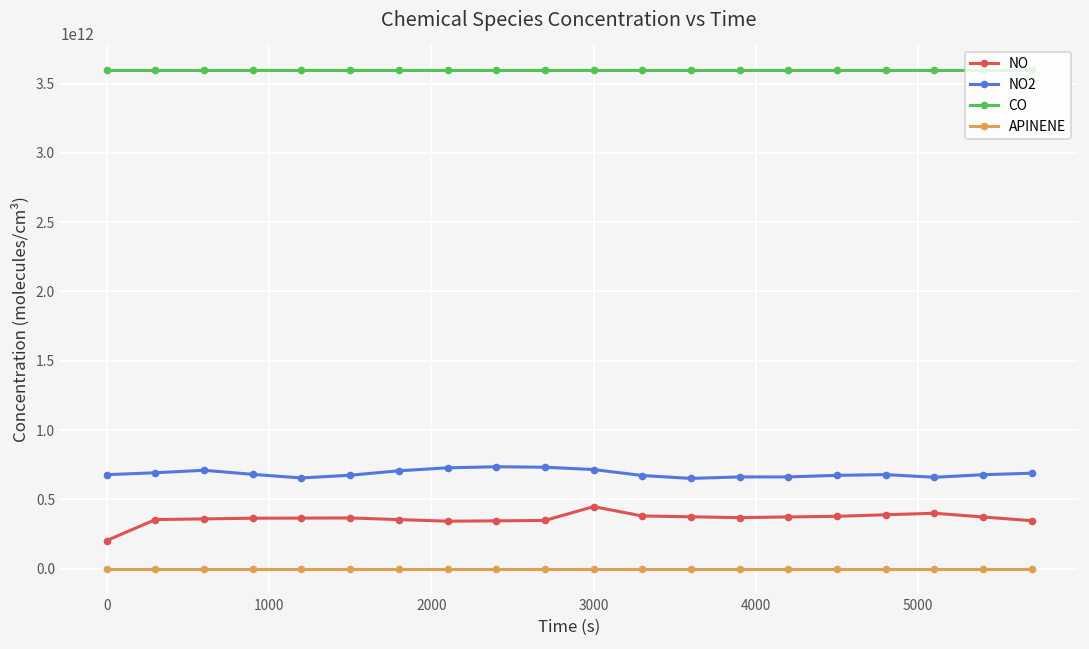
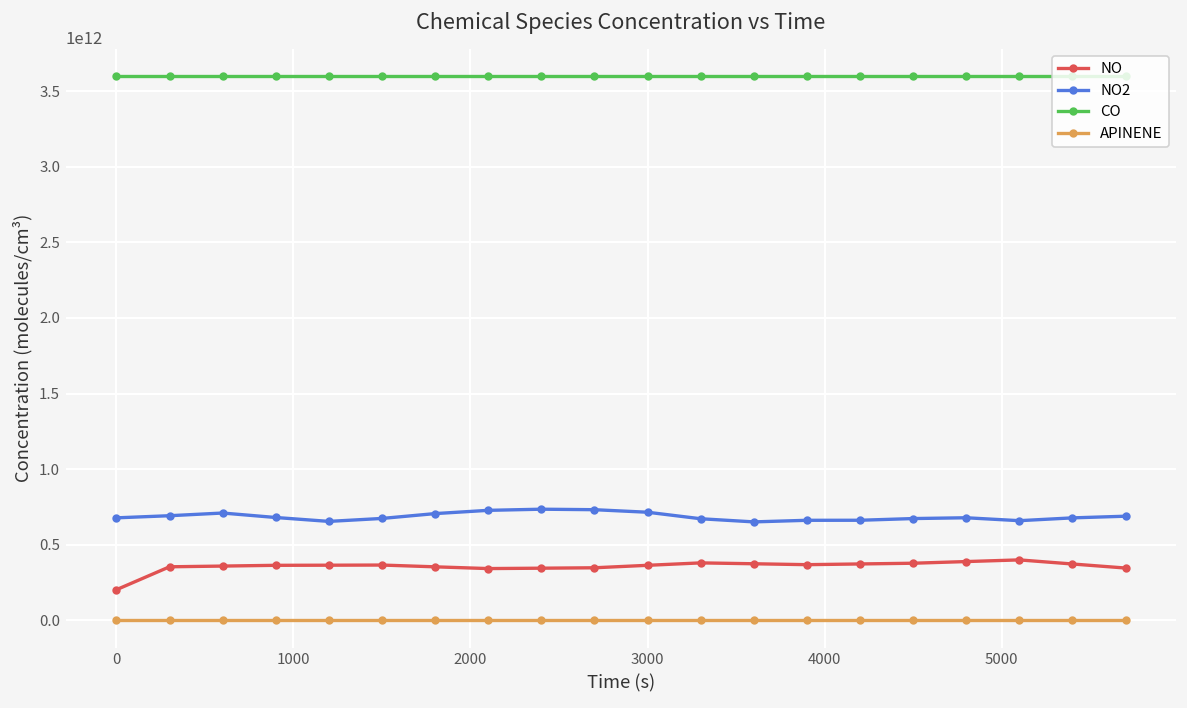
NO, 3000: 450000000000 -> 360000000000
